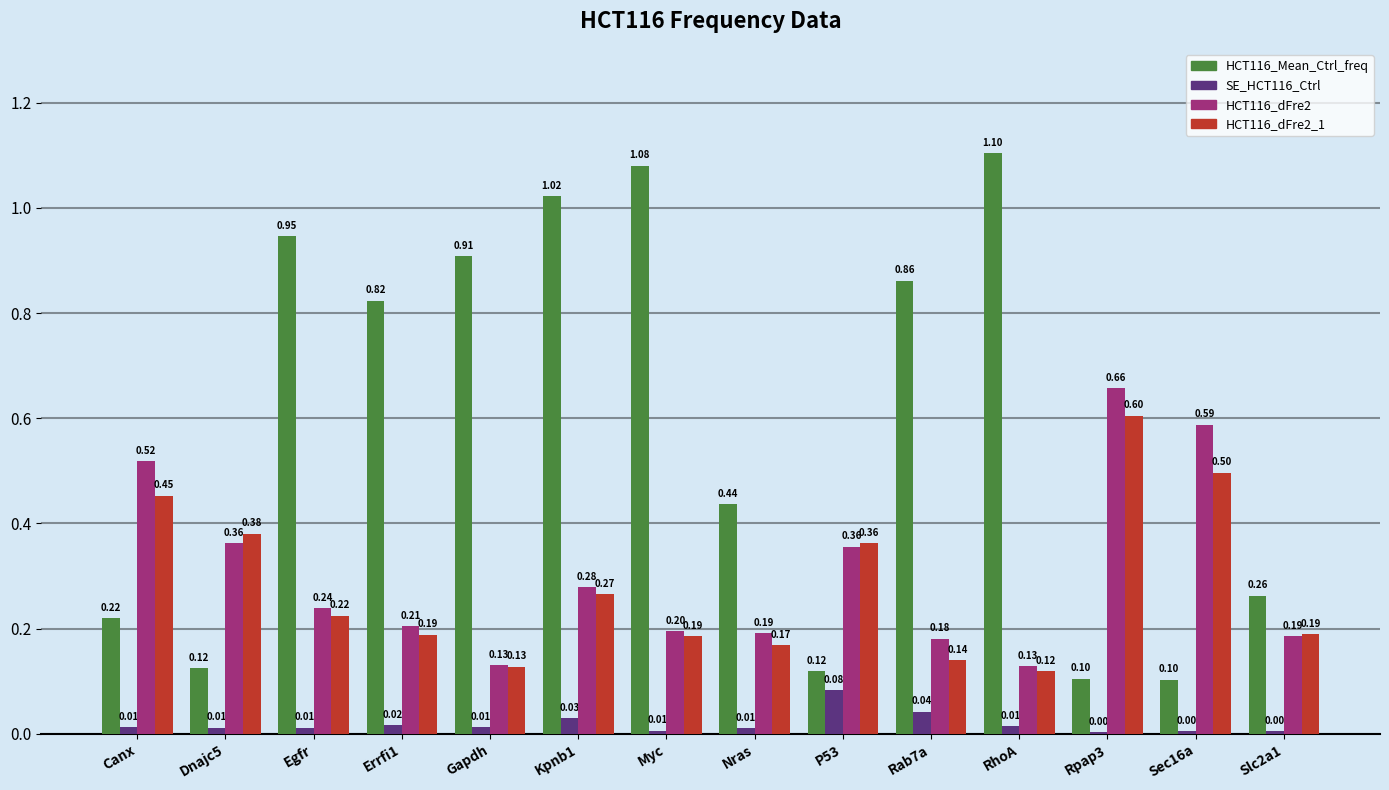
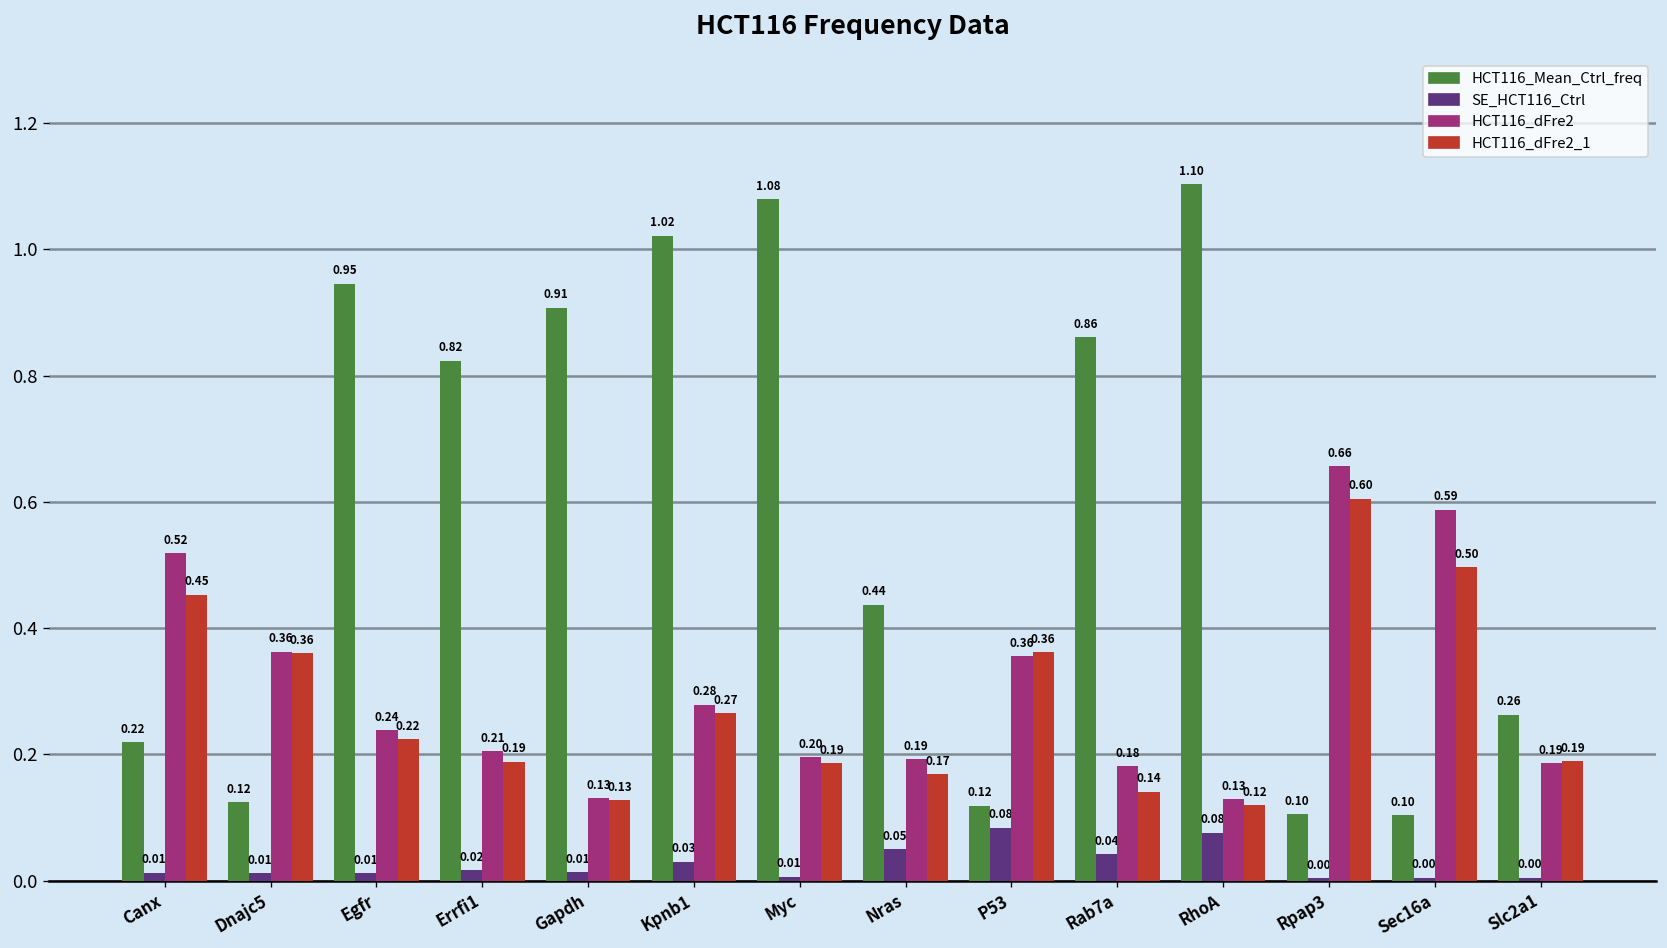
HCT116_dFre2_1, Dnajc5: 0.38 -> 0.36
SE_HCT116_Ctrl, Nras: 0.01 -> 0.05
SE_HCT116_Ctrl, RhoA: 0.01 -> 0.08
